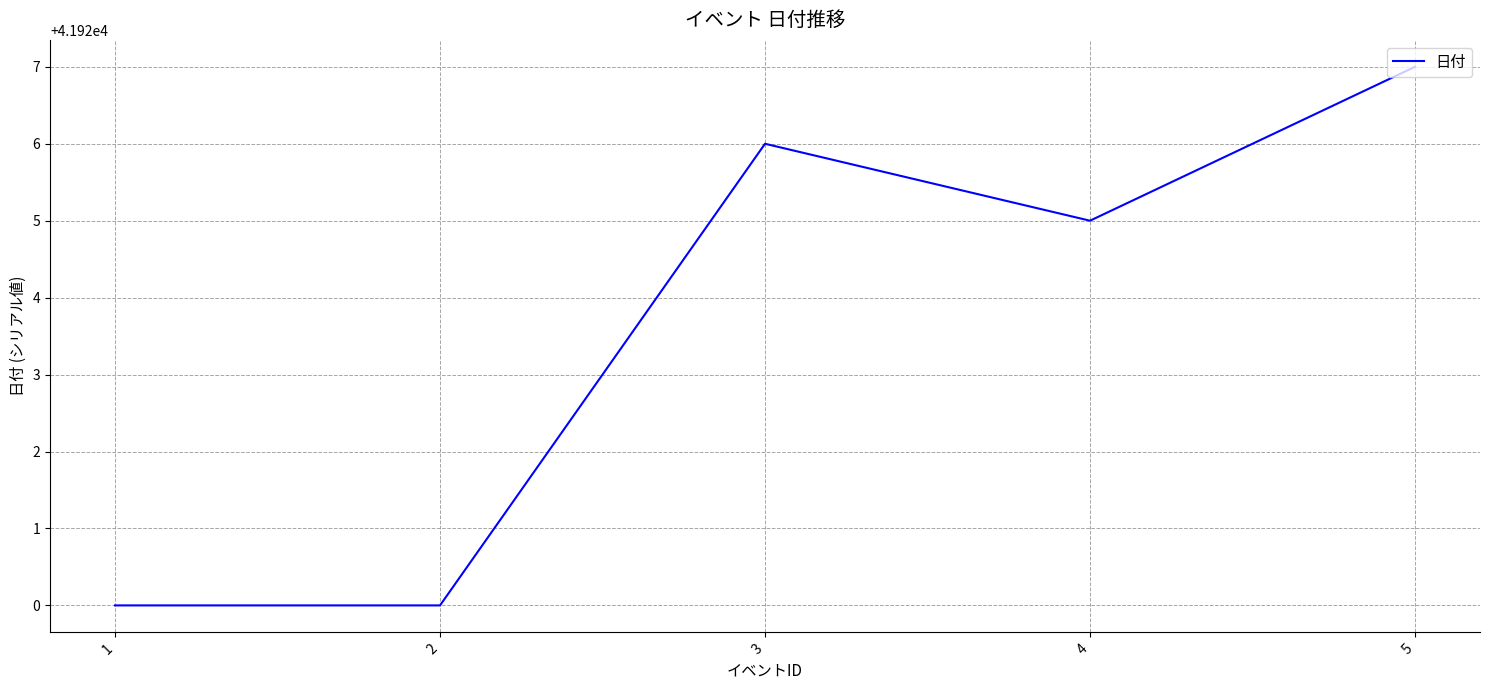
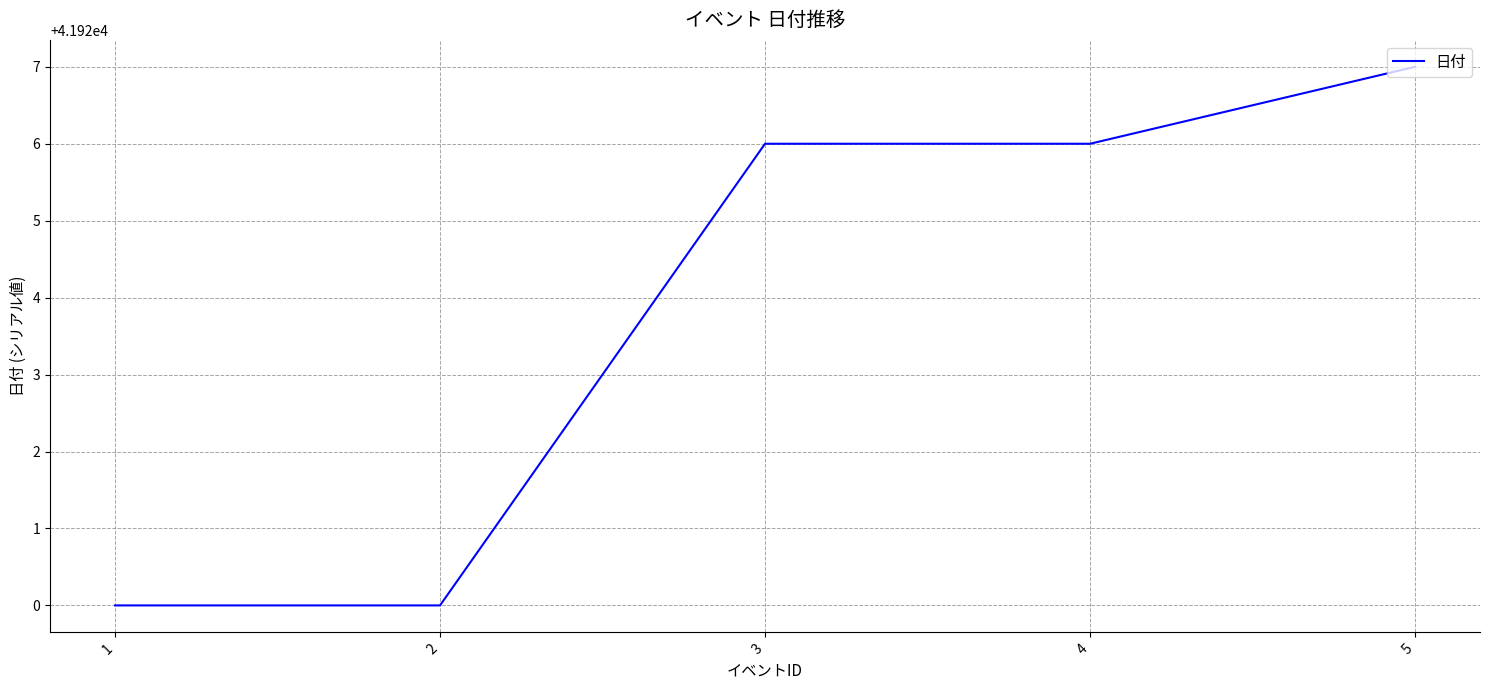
4: 41925 -> 41926
